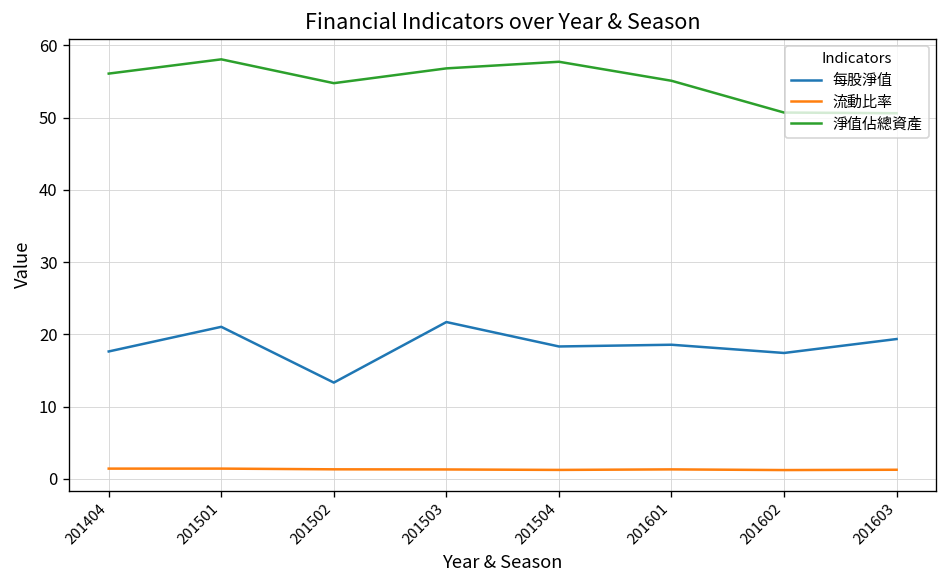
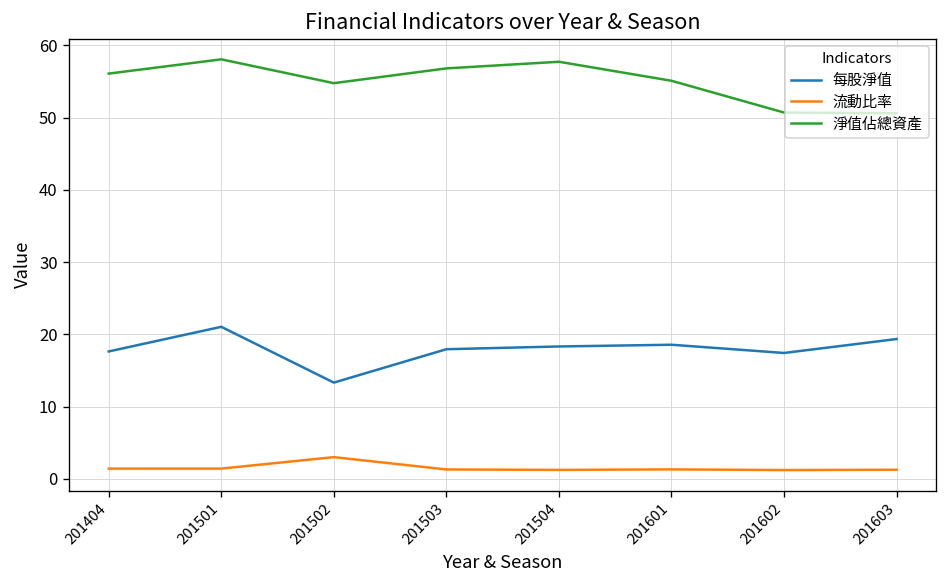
流動比率, 201502: 1 -> 3
每股淨值, 201503: 22 -> 18
